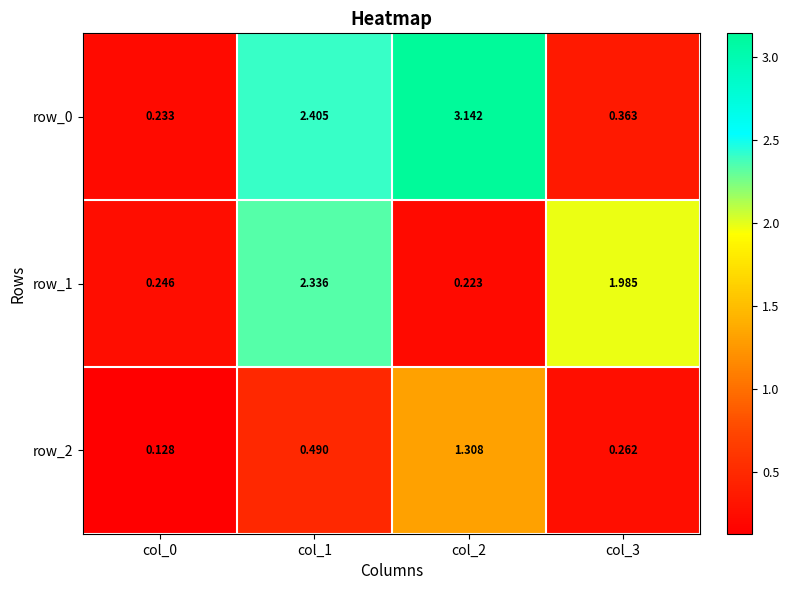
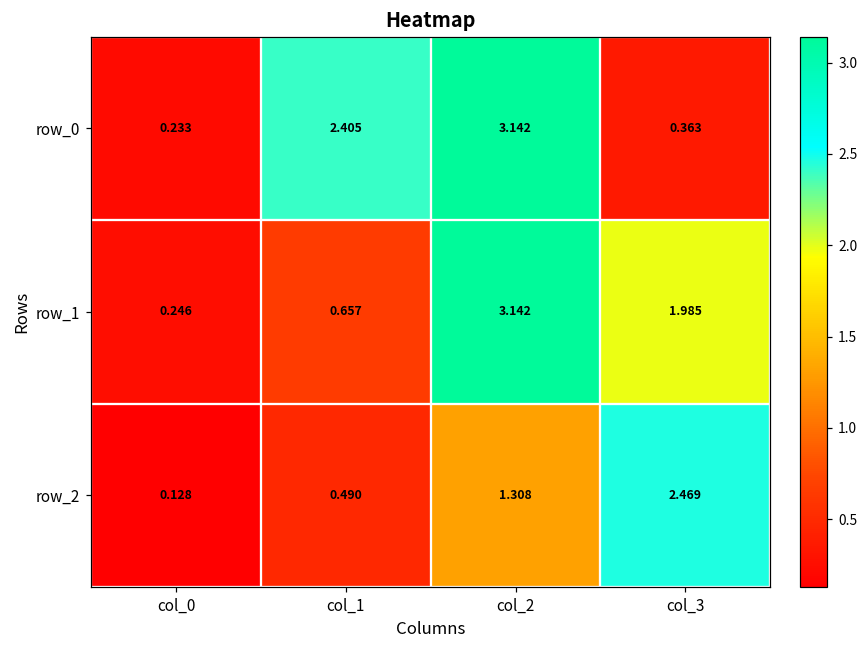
row_1, col_1: 2.336 -> 0.657
row_1, col_2: 0.223 -> 3.142
row_2, col_3: 0.262 -> 2.469
